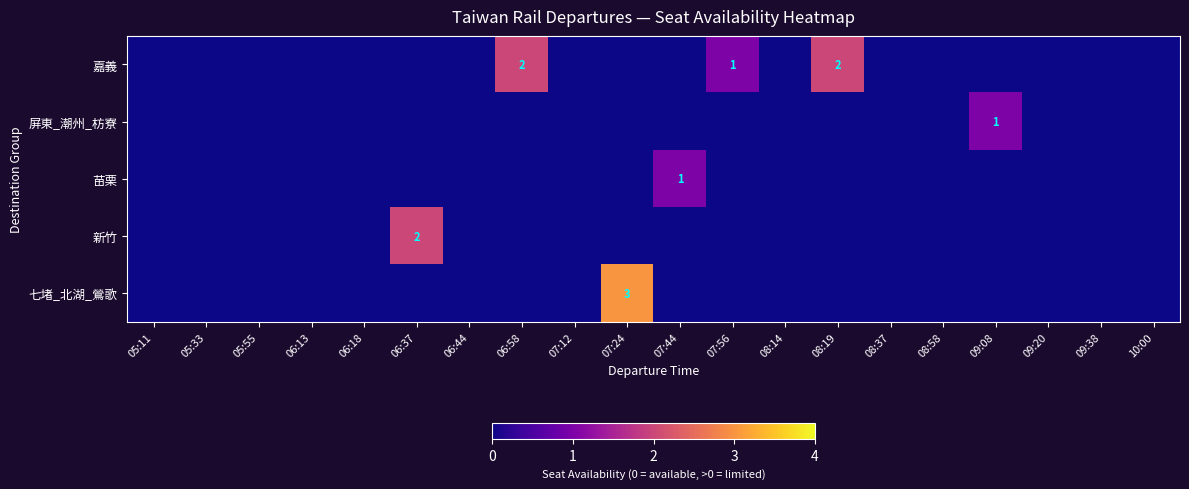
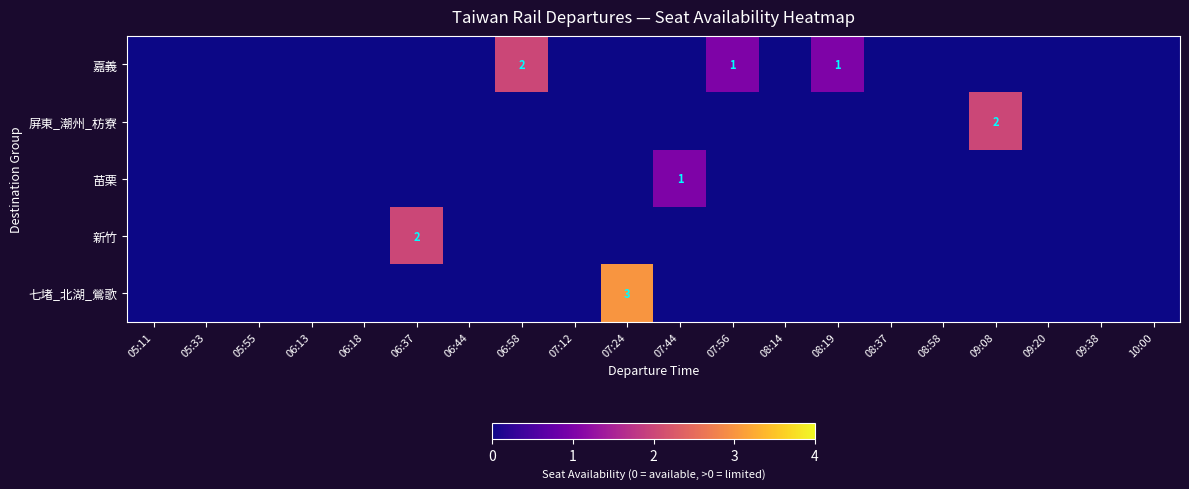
嘉義, 08:19: 2 -> 1
屏東_潮州_枋寮, 09:08: 1 -> 2
